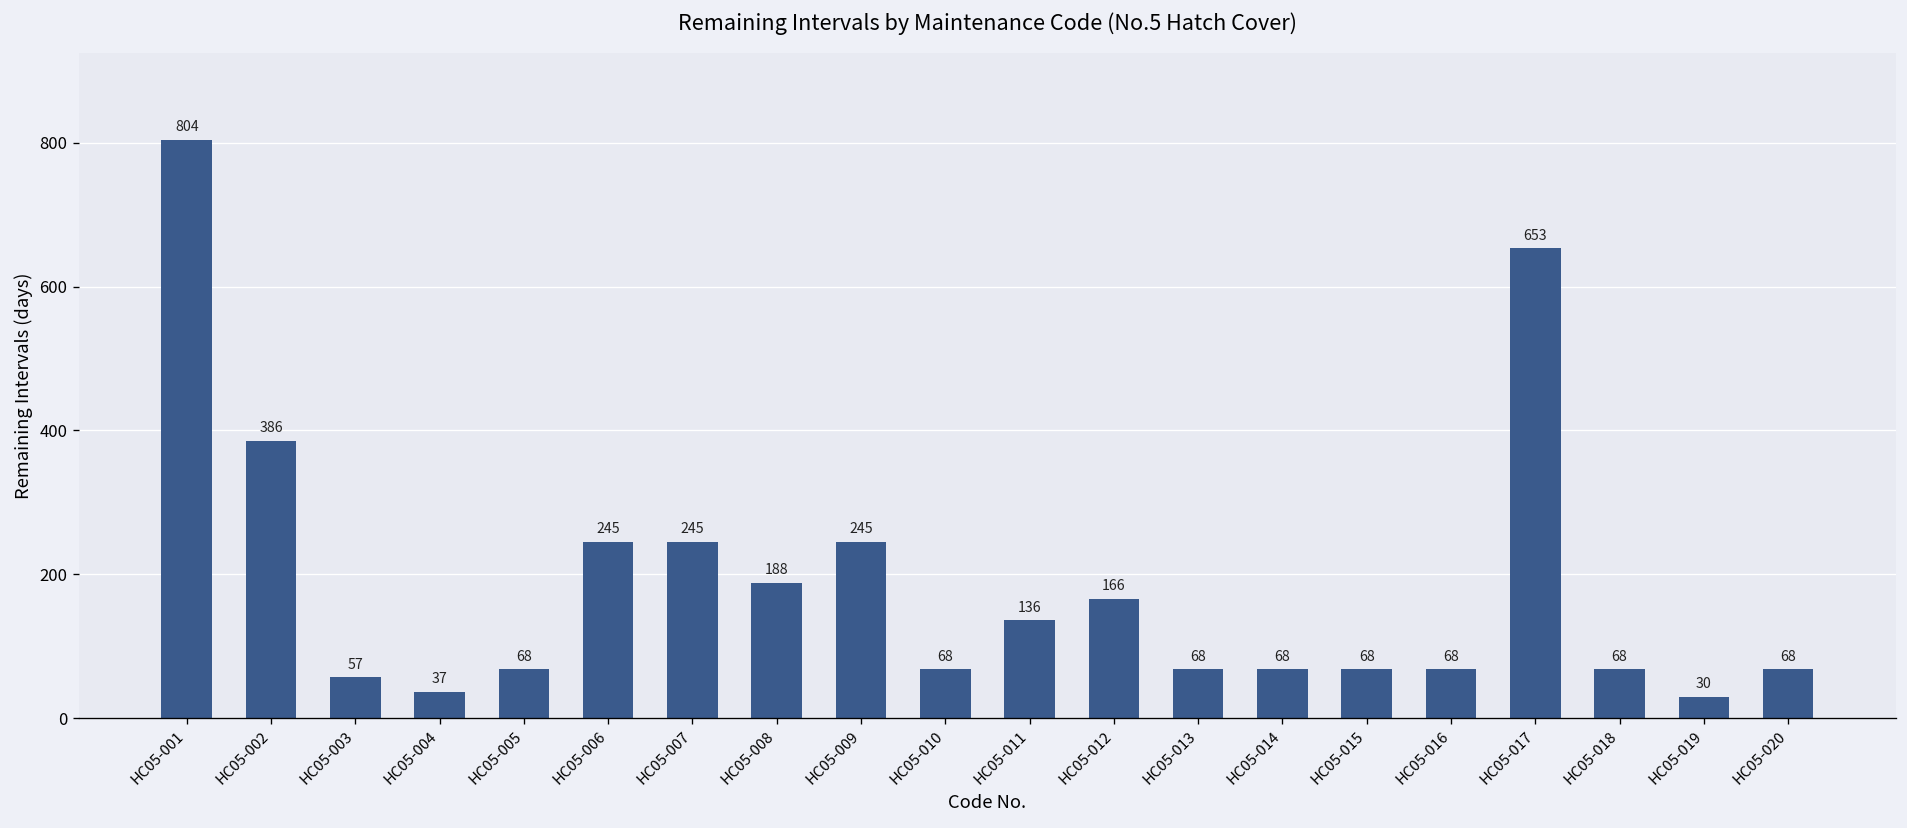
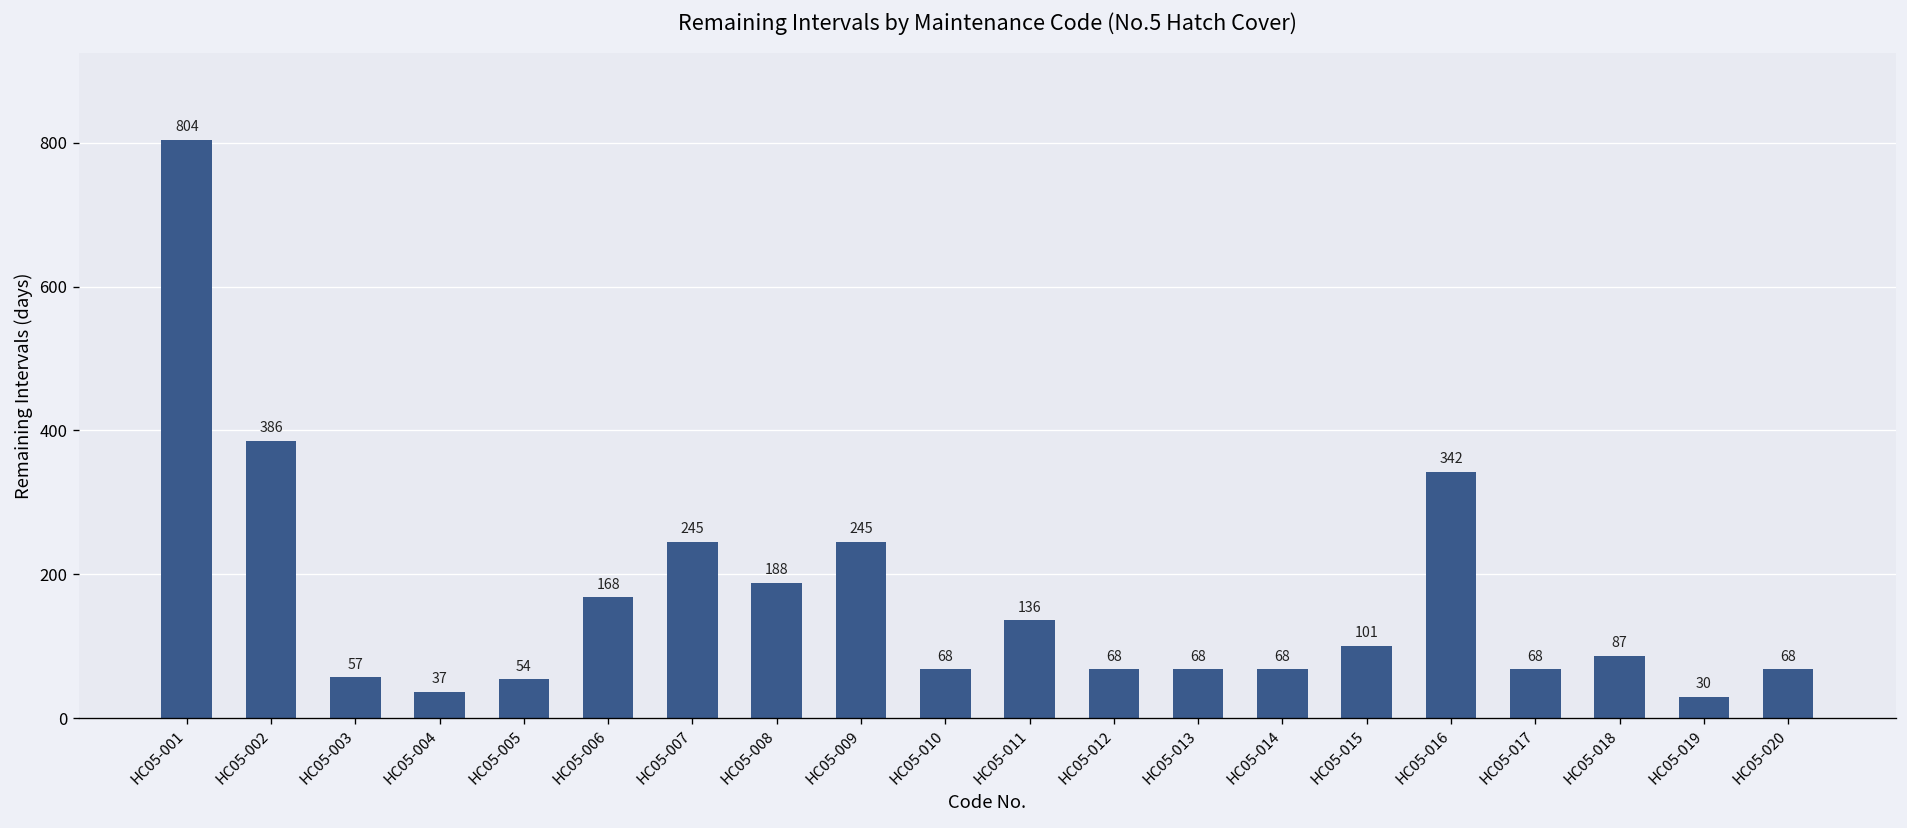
HC05-005: 68 -> 54
HC05-006: 245 -> 168
HC05-012: 166 -> 68
HC05-015: 68 -> 101
HC05-016: 68 -> 342
HC05-017: 653 -> 68
HC05-018: 68 -> 87
